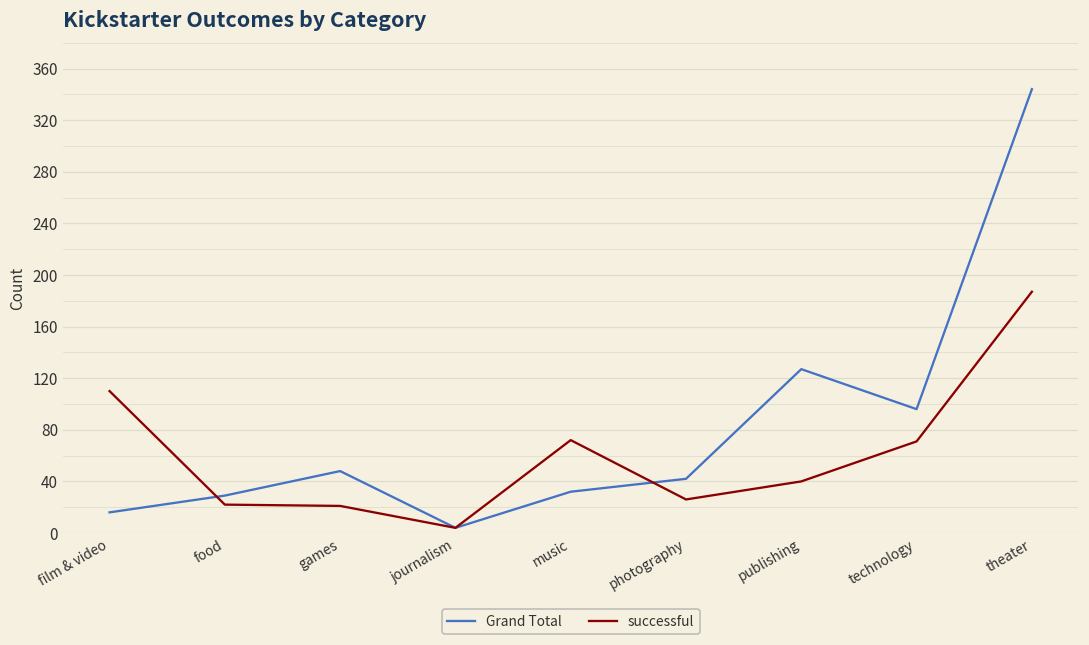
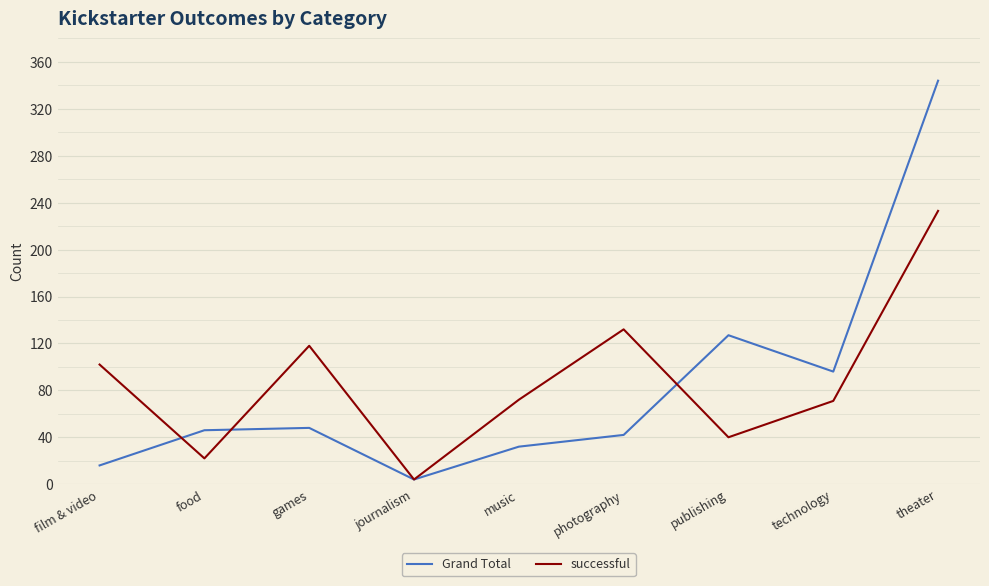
successful, film & video: 110 -> 102
Grand Total, food: 29 -> 46
successful, games: 21 -> 118
successful, photography: 26 -> 132
successful, theater: 187 -> 233
